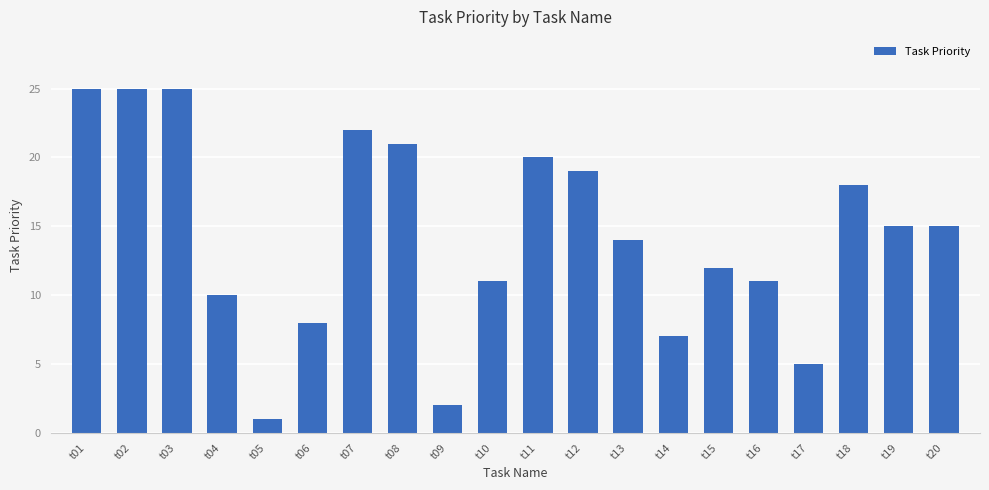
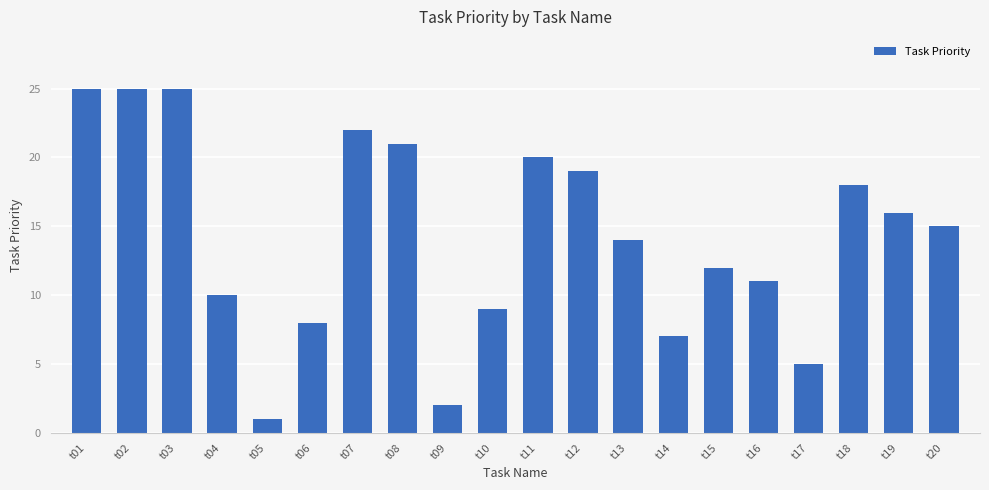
t10: 11 -> 9
t19: 15 -> 16
